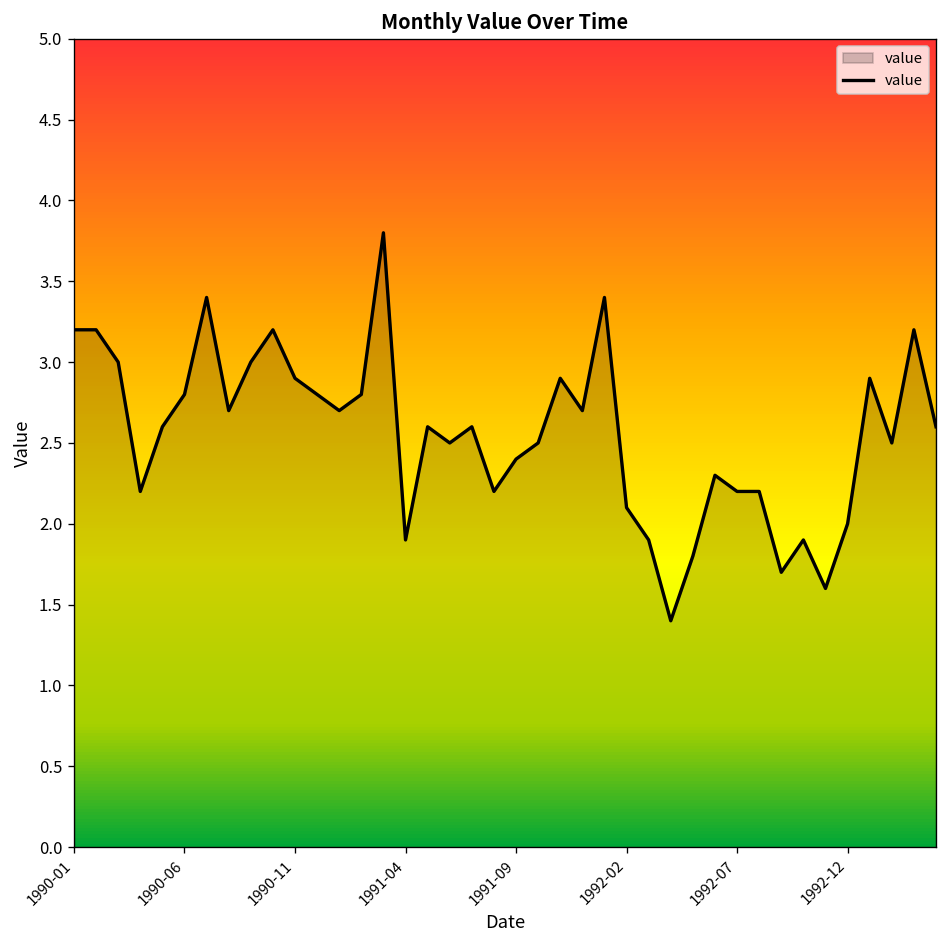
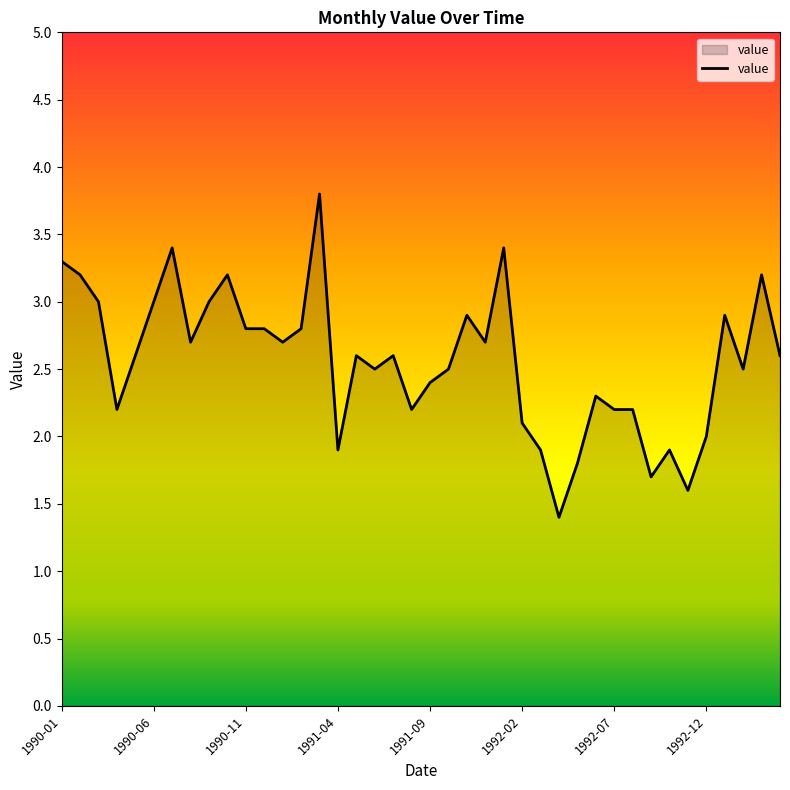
1990-01: 3.2 -> 3.3
1990-06: 2.8 -> 3.0
1990-11: 2.9 -> 2.8
